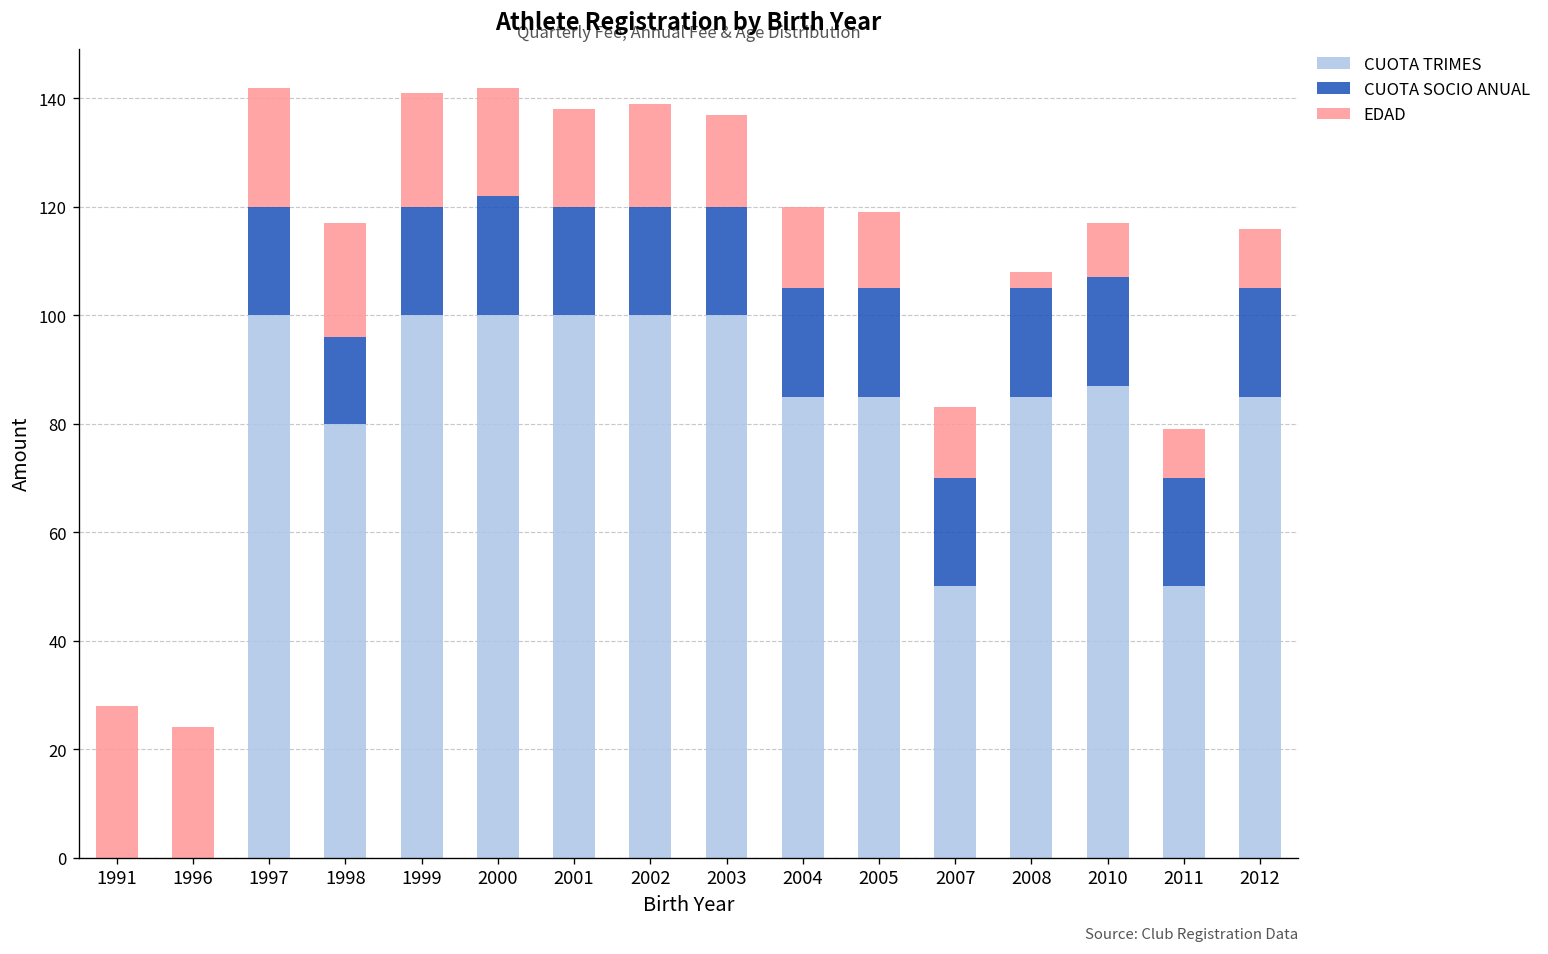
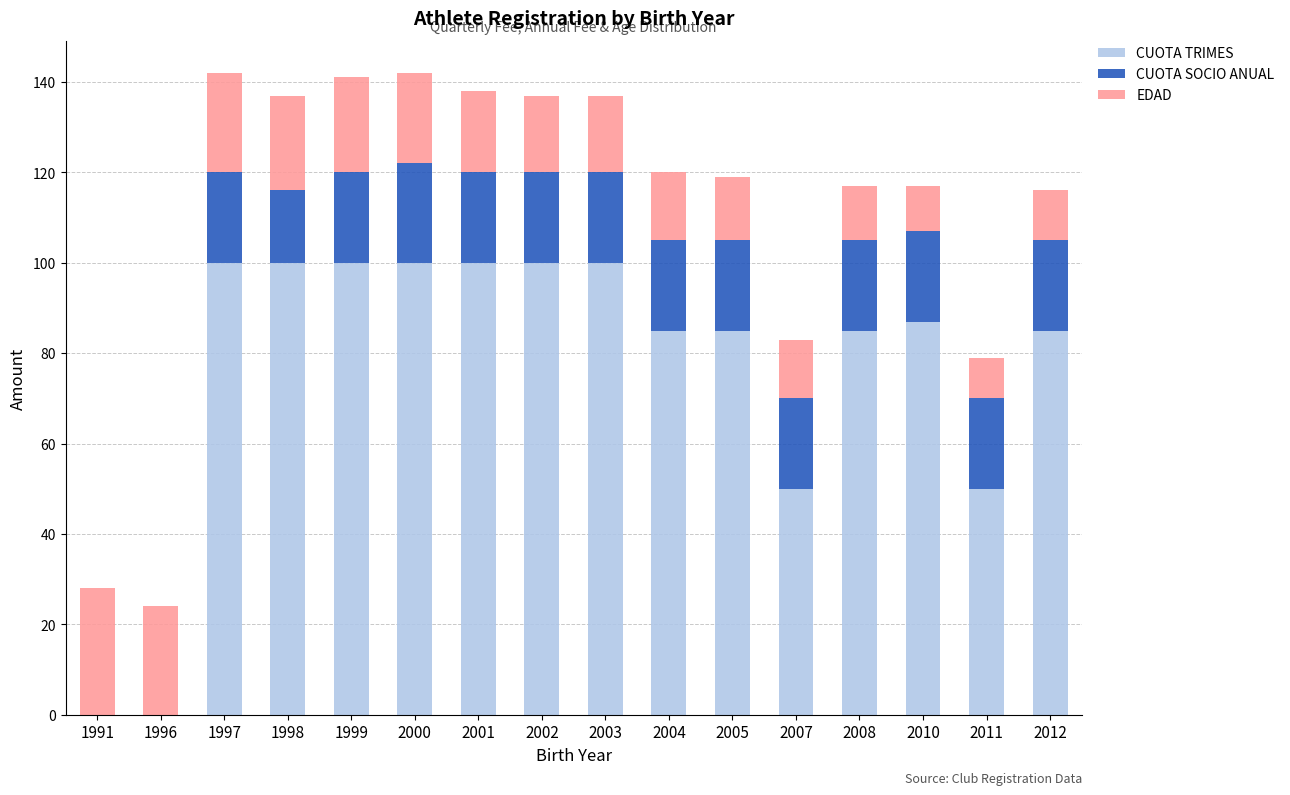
CUOTA TRIMES, 1998: 80 -> 100
EDAD, 2002: 19 -> 17
EDAD, 2008: 3 -> 12
